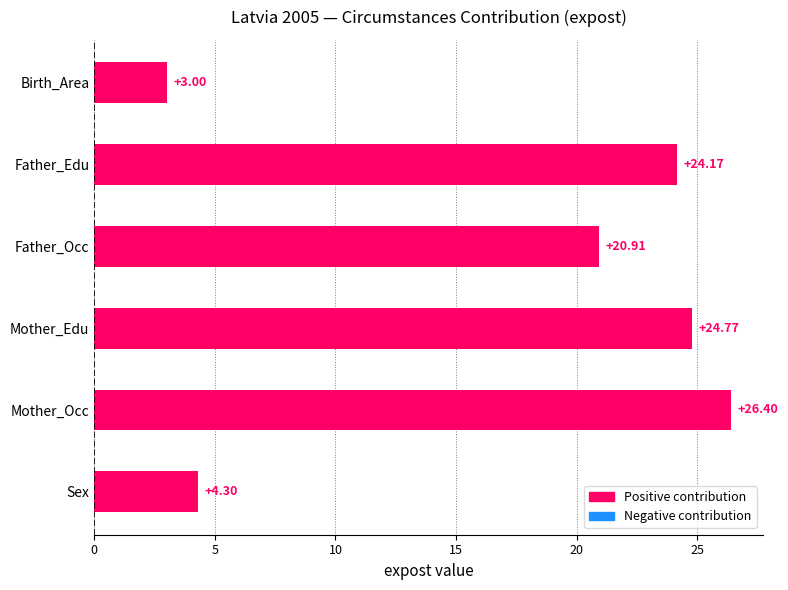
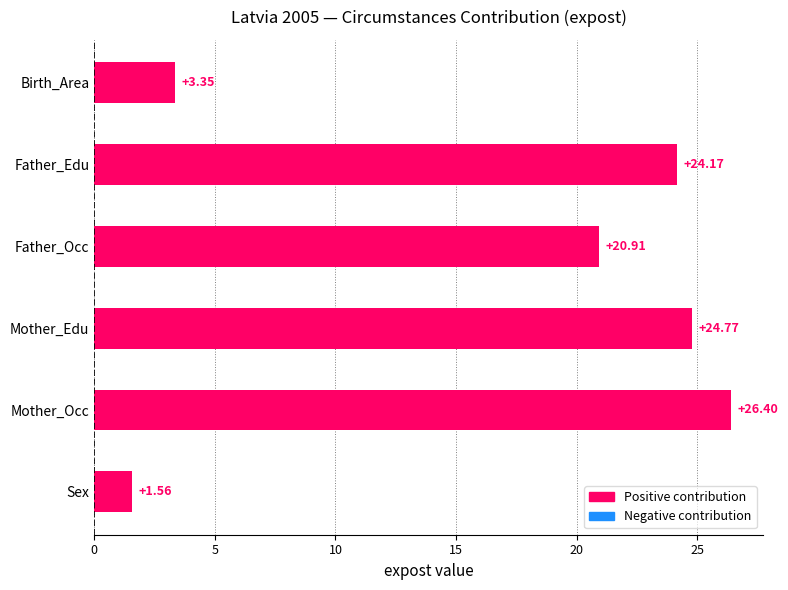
Birth_Area: +3.00 -> +3.35
Sex: +4.30 -> +1.56
